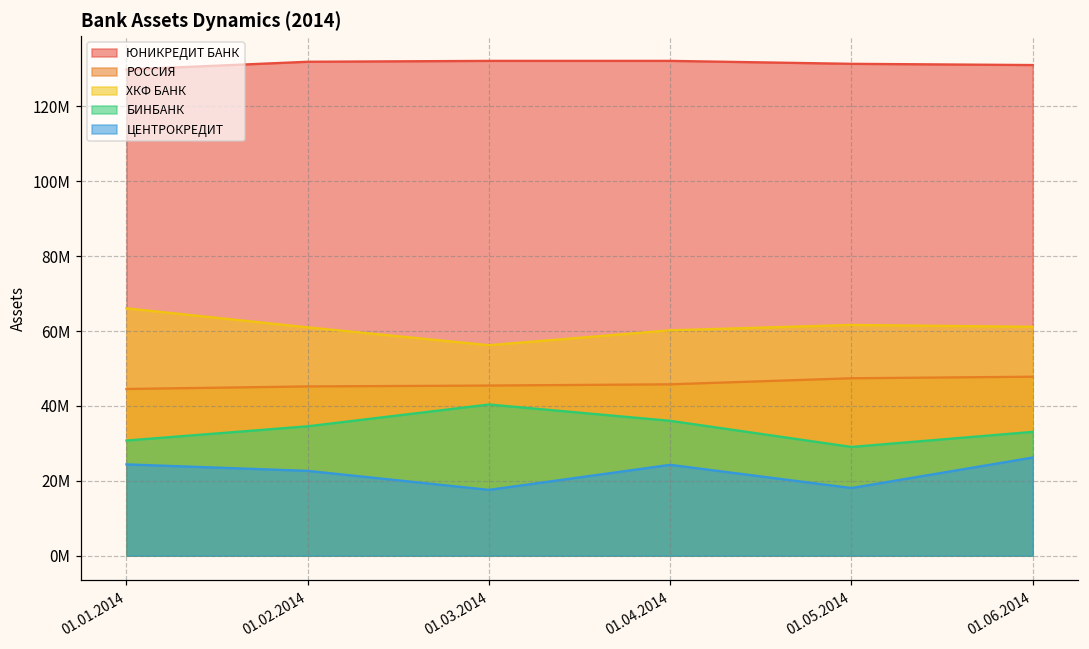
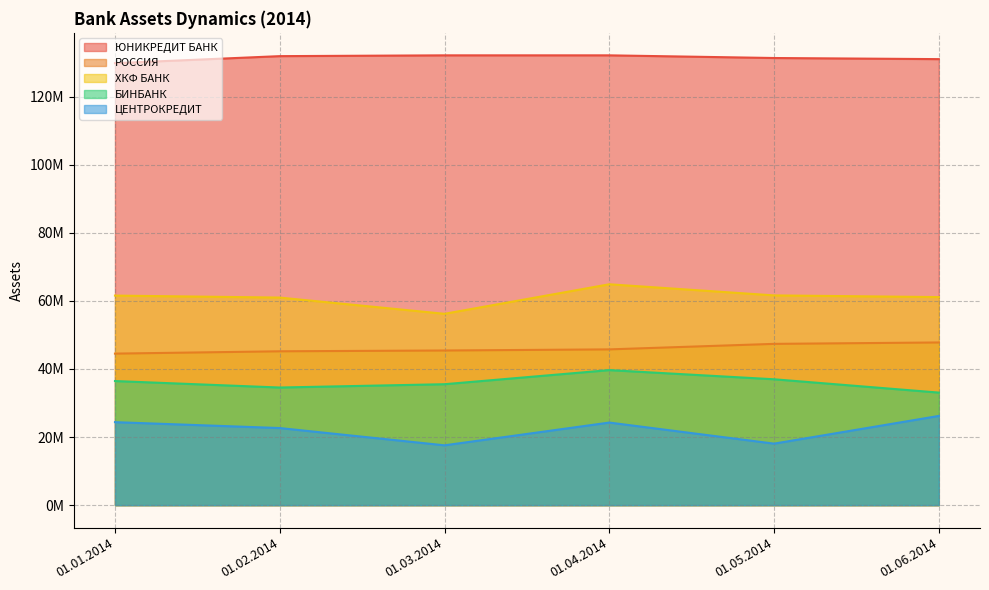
ХКФ БАНК, 01.01.2014: 66000000 -> 62000000
БИНБАНК, 01.01.2014: 31000000 -> 36000000
БИНБАНК, 01.03.2014: 40000000 -> 36000000
ХКФ БАНК, 01.04.2014: 60000000 -> 65000000
БИНБАНК, 01.04.2014: 36000000 -> 40000000
БИНБАНК, 01.05.2014: 29000000 -> 37000000
